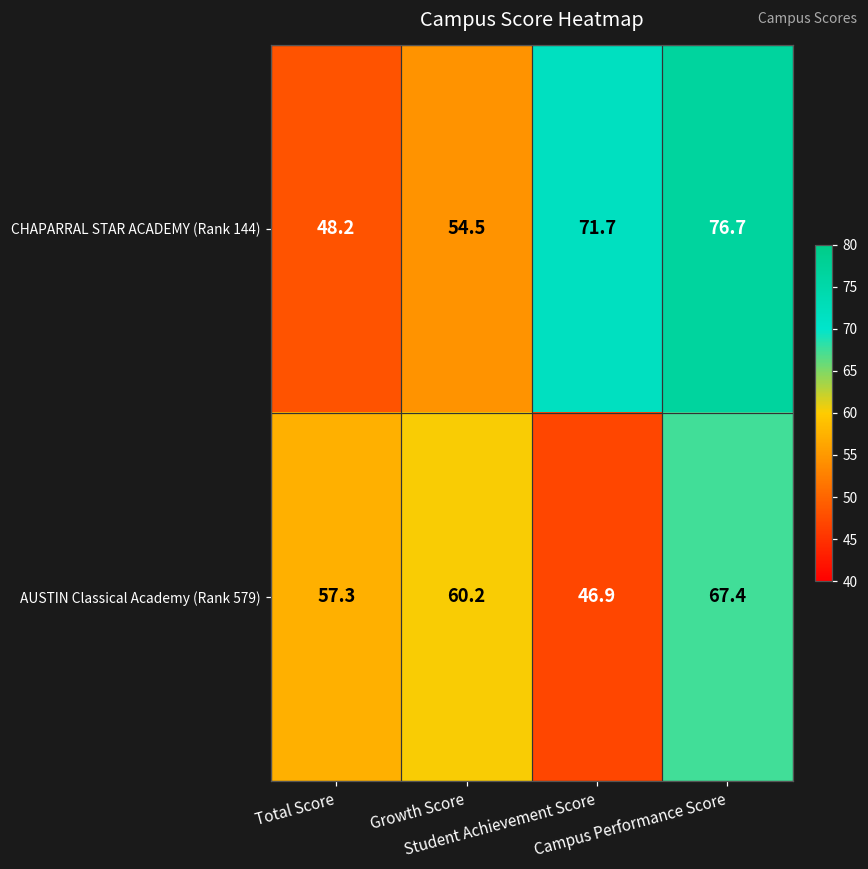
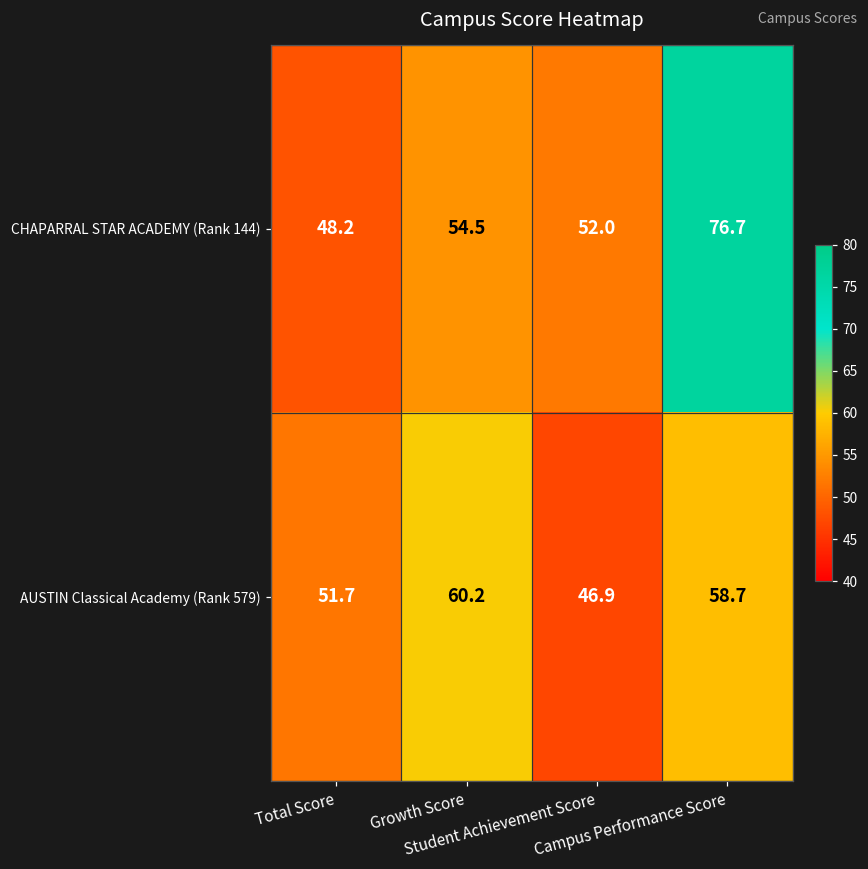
CHAPARRAL STAR ACADEMY (Rank 144), Student Achievement Score: 71.7 -> 52.0
AUSTIN Classical Academy (Rank 579), Total Score: 57.3 -> 51.7
AUSTIN Classical Academy (Rank 579), Campus Performance Score: 67.4 -> 58.7
